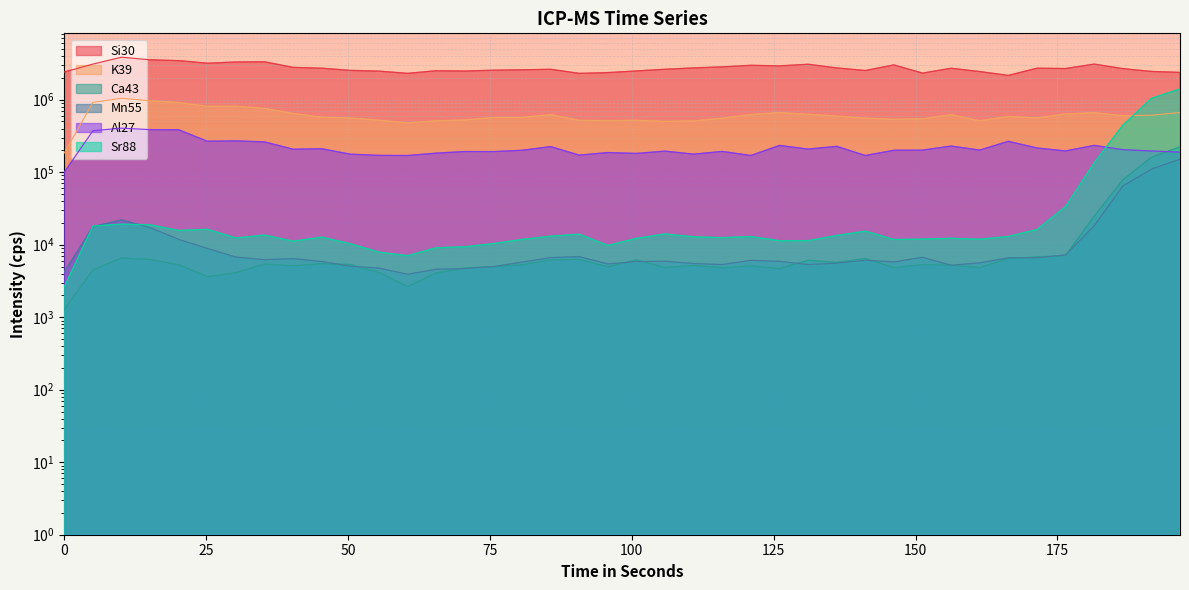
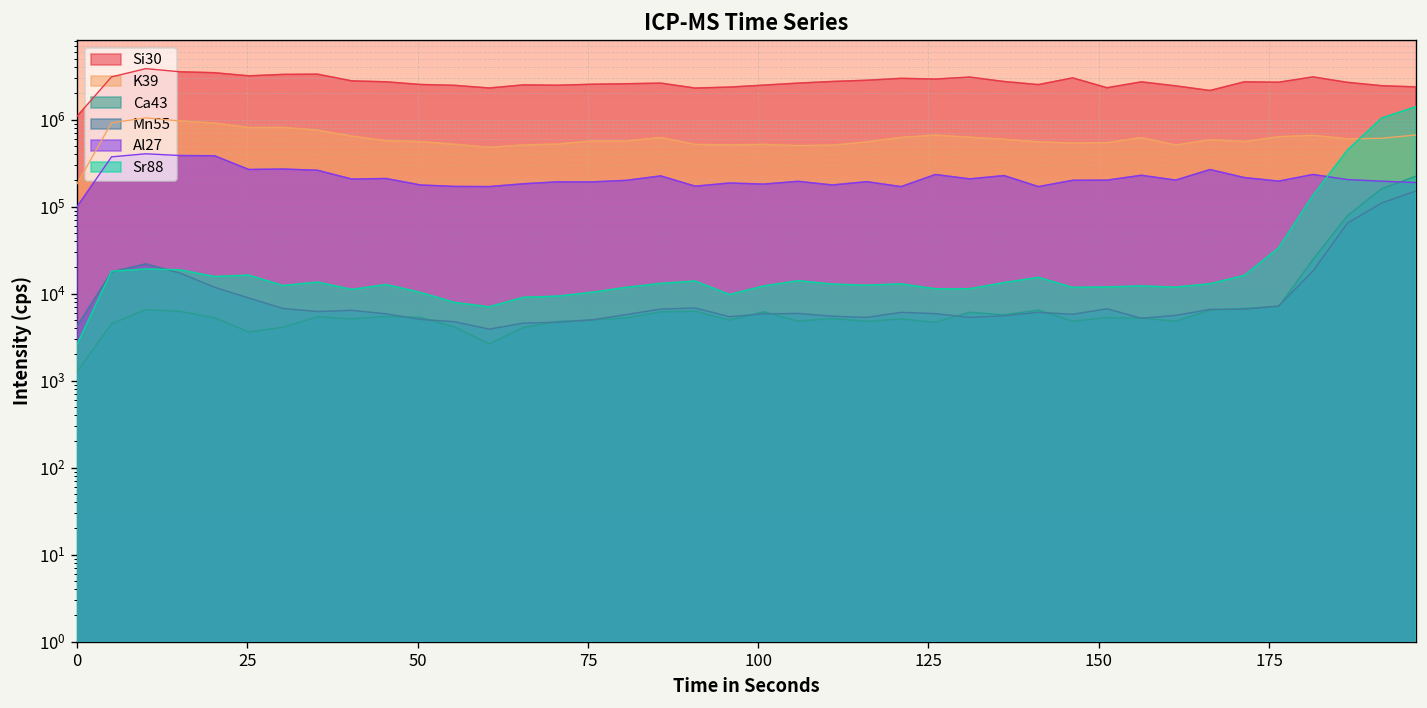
Si30, 0: 2400000 -> 1100000
